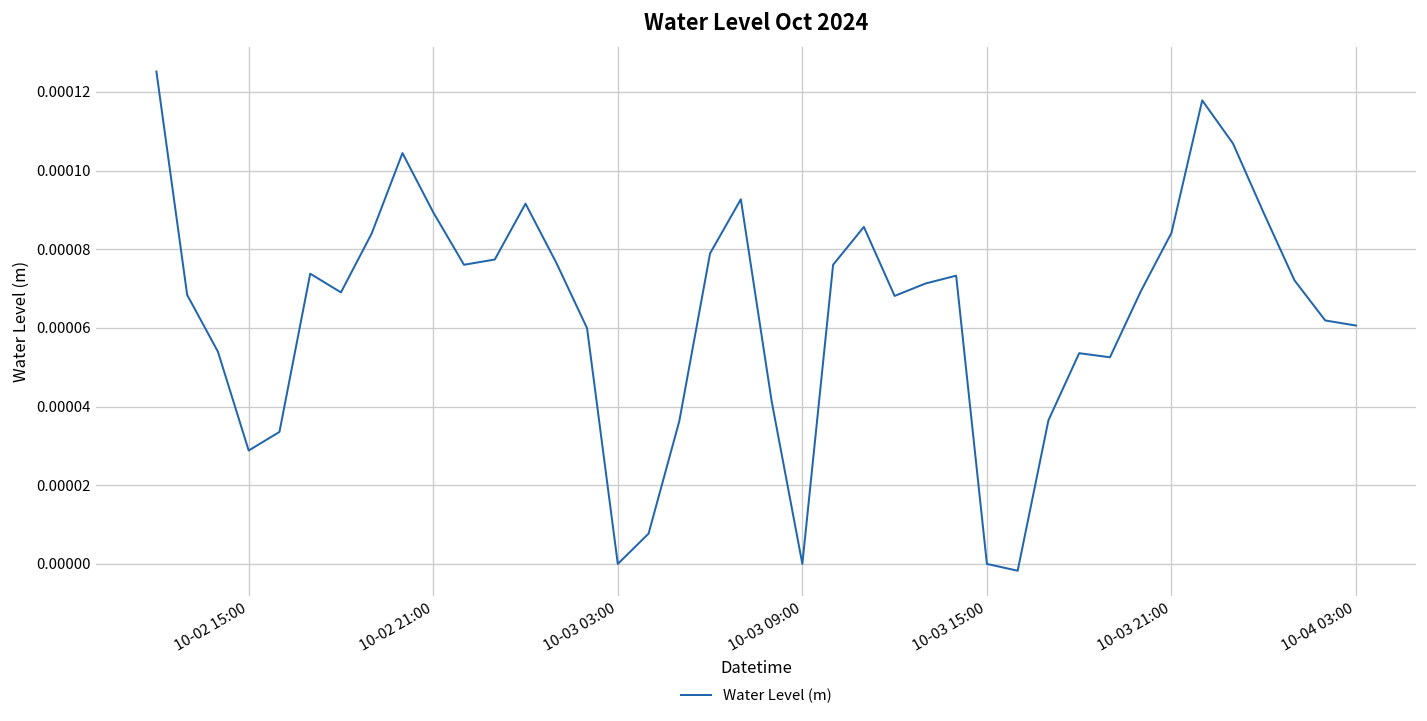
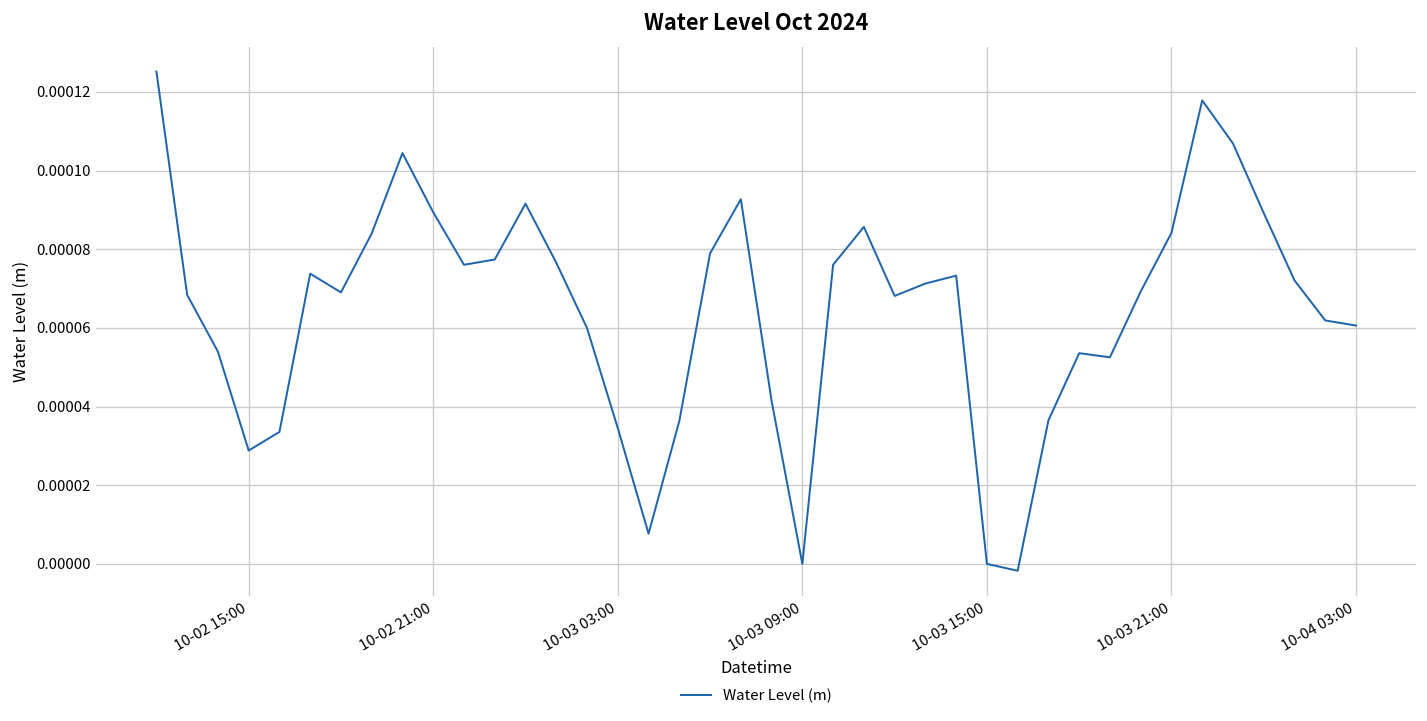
10-03 03:00: 0.00000 -> 0.00003
